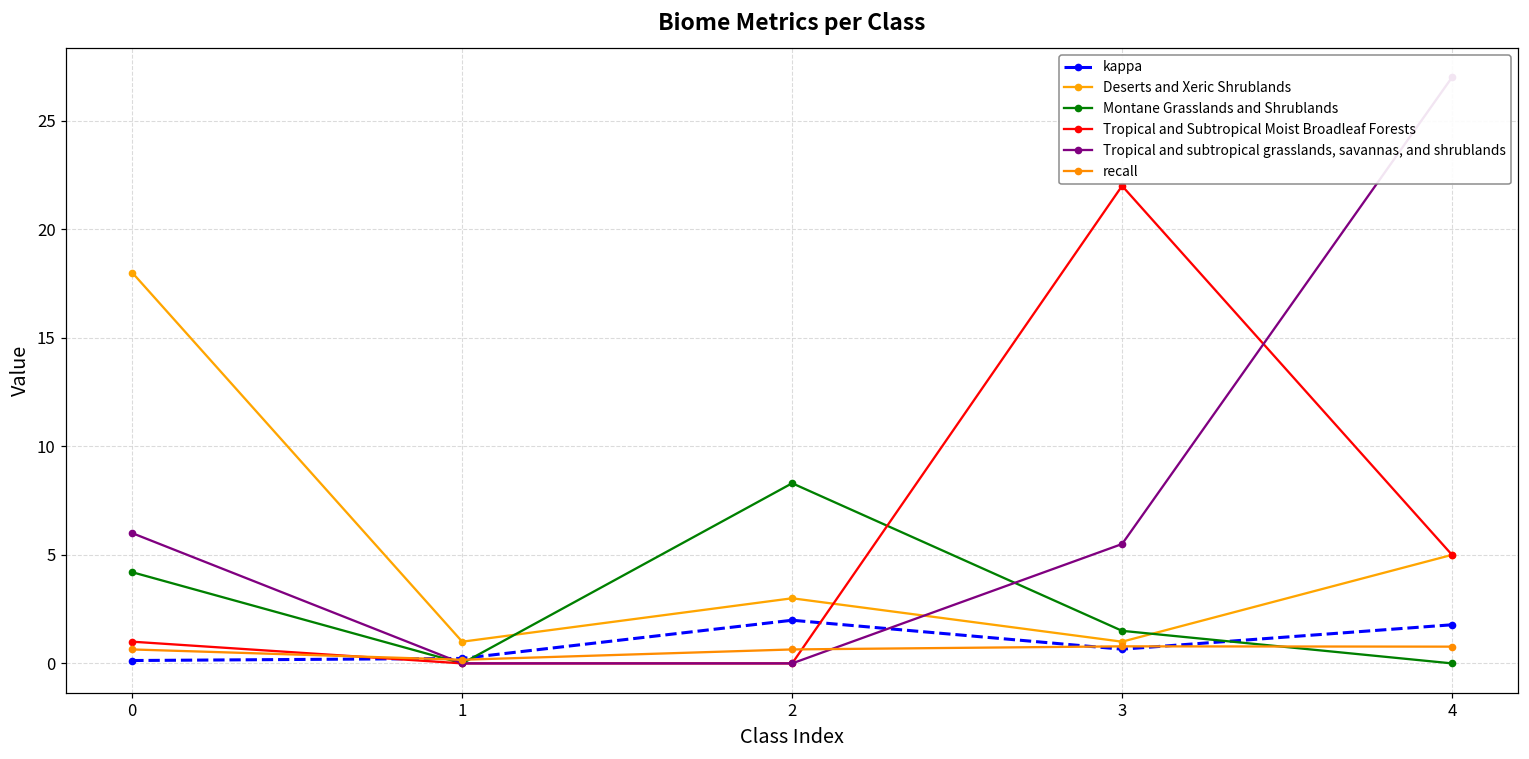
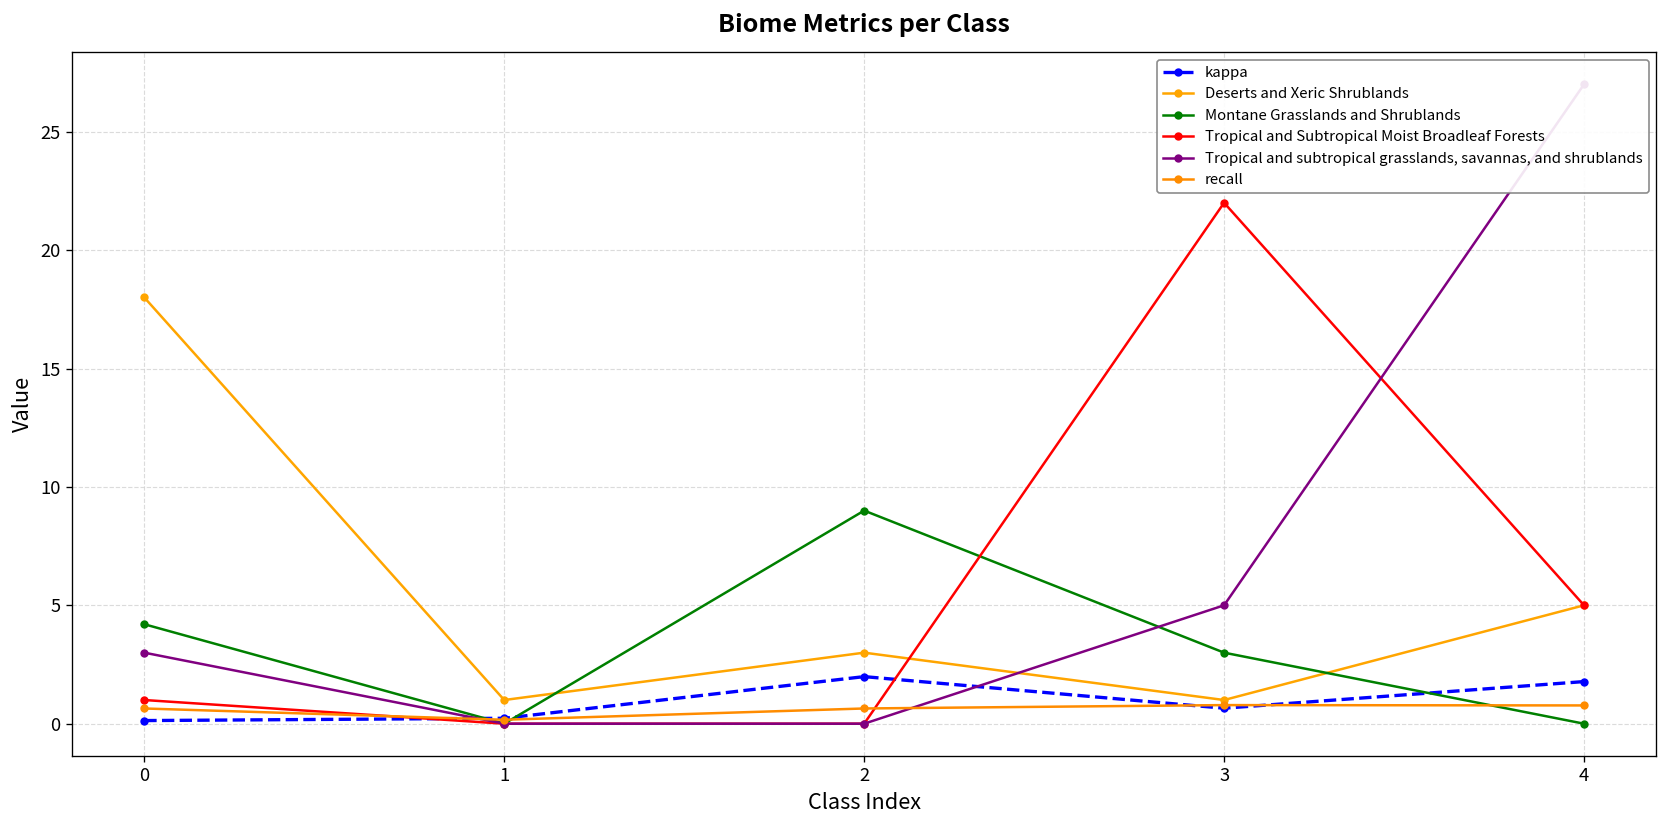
Tropical and subtropical grasslands, savannas, and shrublands, 0: 6 -> 3
Montane Grasslands and Shrublands, 2: 8.3 -> 9.0
Montane Grasslands and Shrublands, 3: 1.5 -> 3.0
Tropical and subtropical grasslands, savannas, and shrublands, 3: 5.5 -> 5.0
